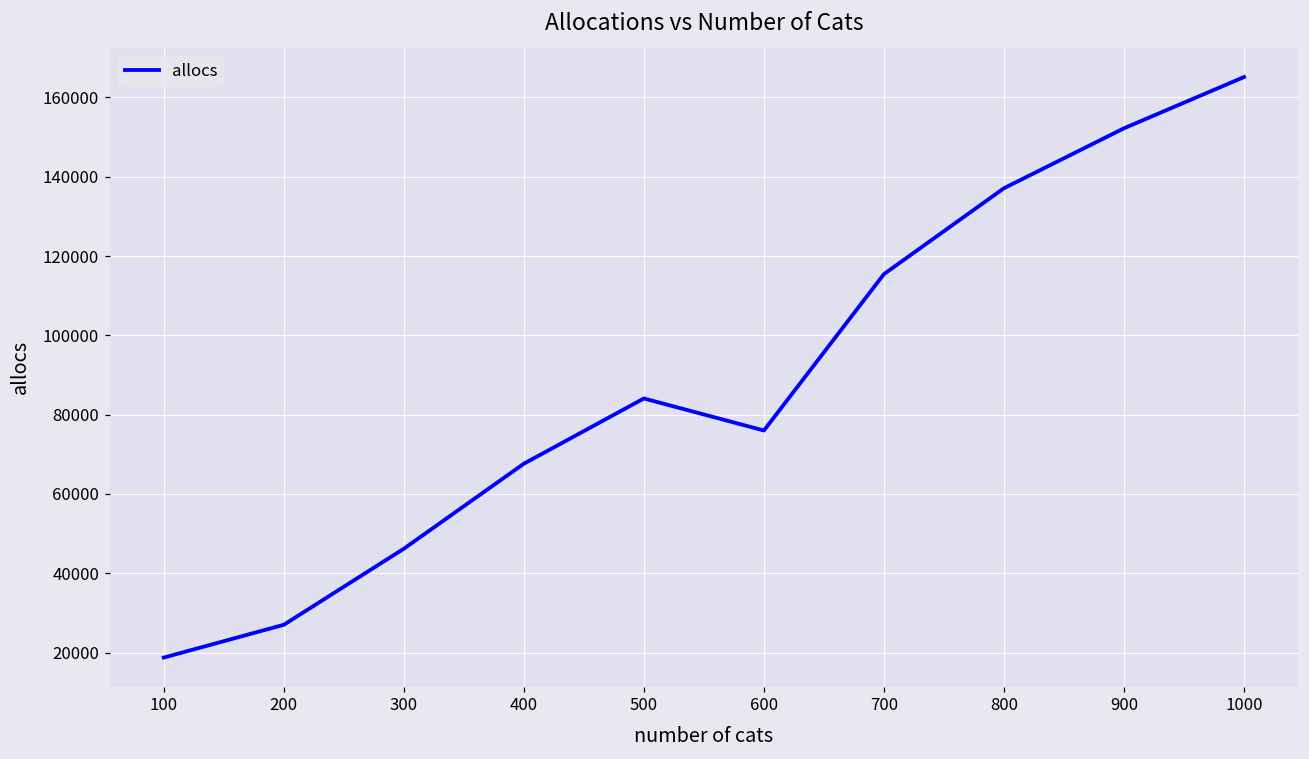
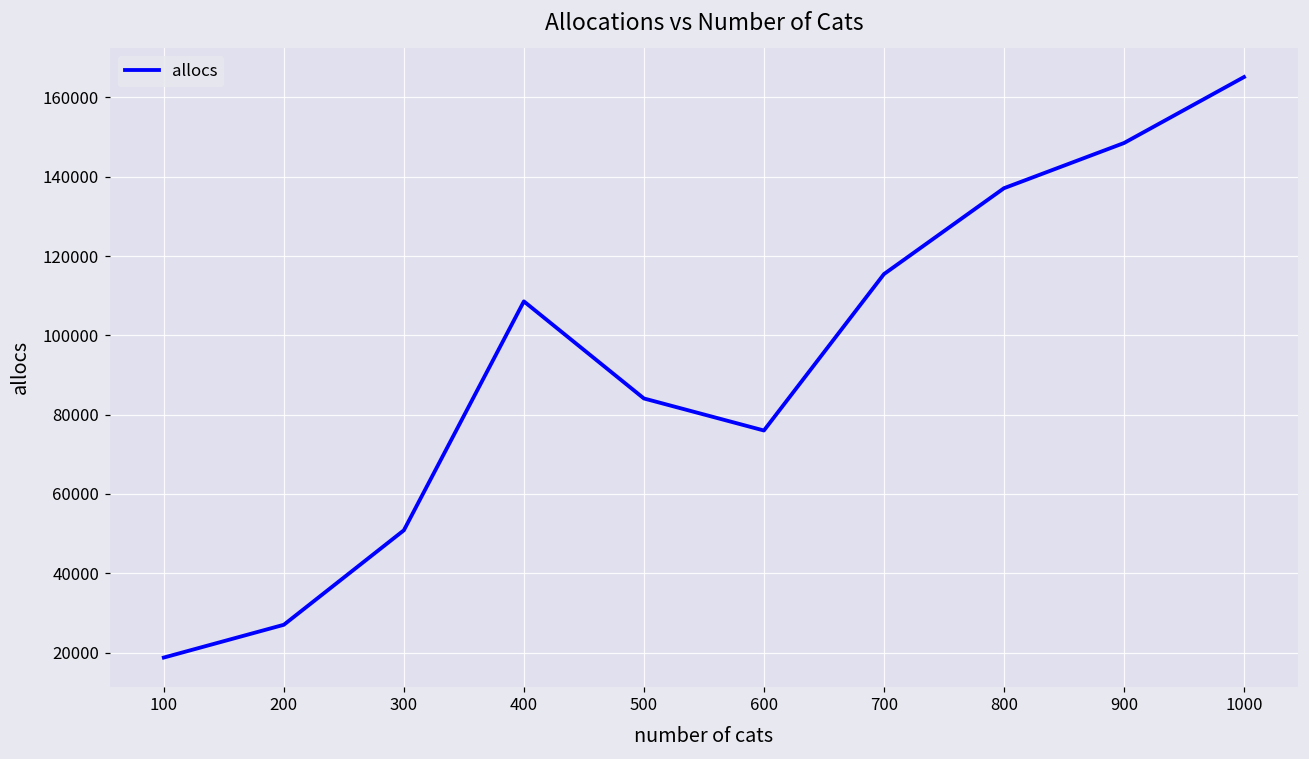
300: 46000 -> 51000
400: 68000 -> 109000
900: 152000 -> 149000
